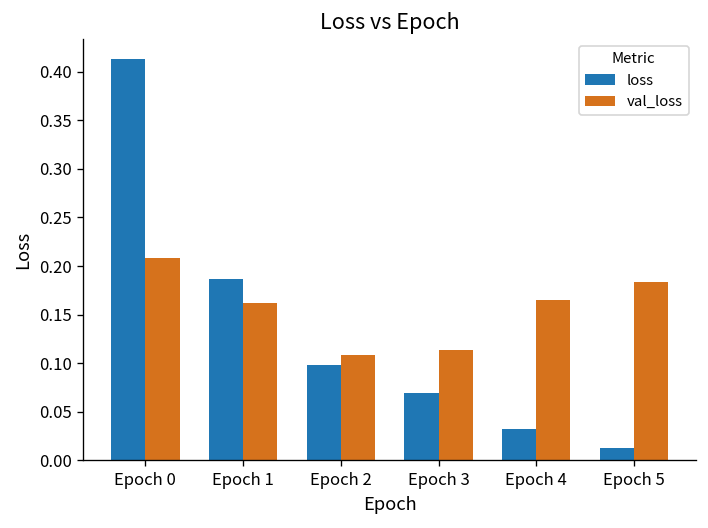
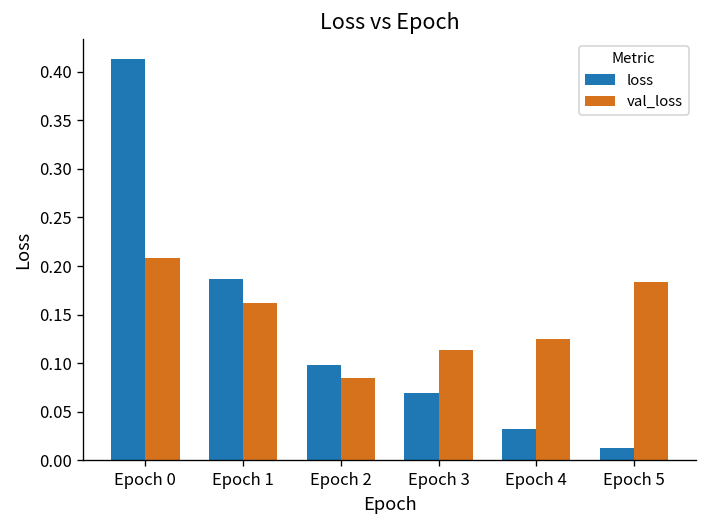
val_loss, Epoch 2: 0.11 -> 0.08
val_loss, Epoch 4: 0.17 -> 0.12
